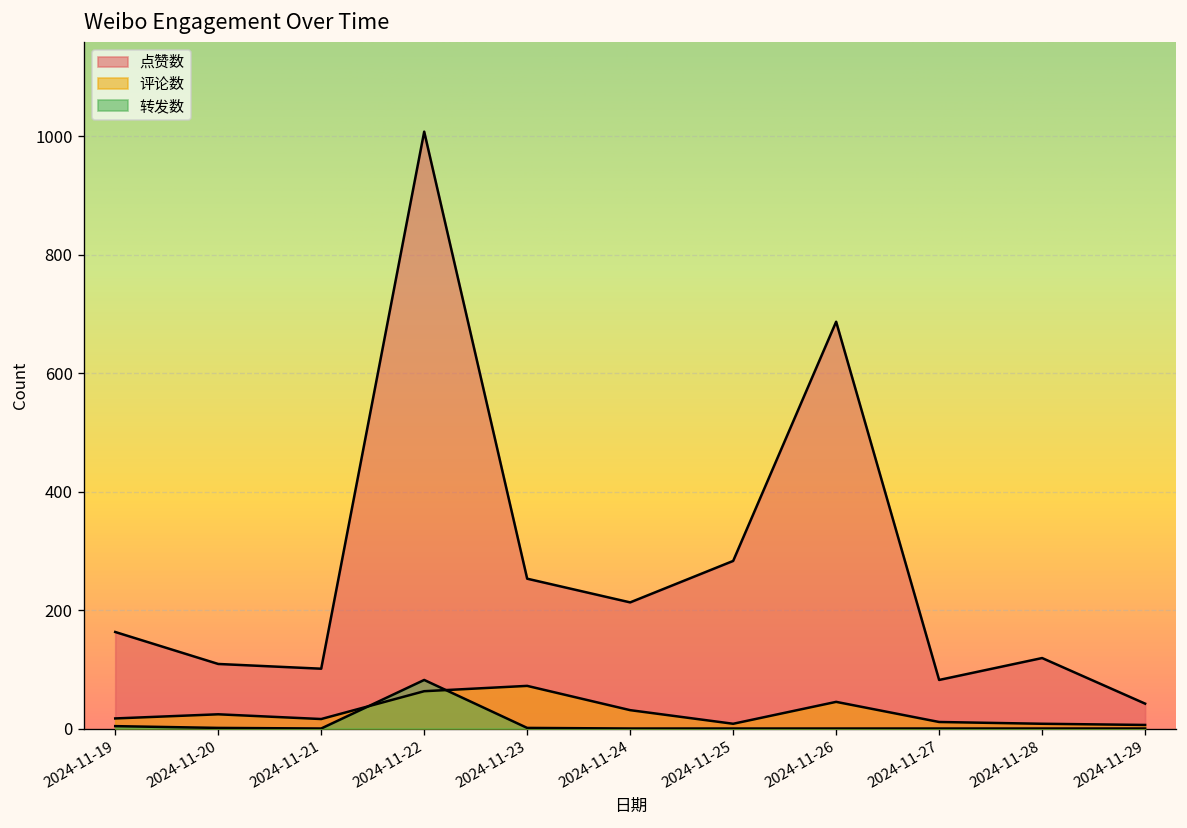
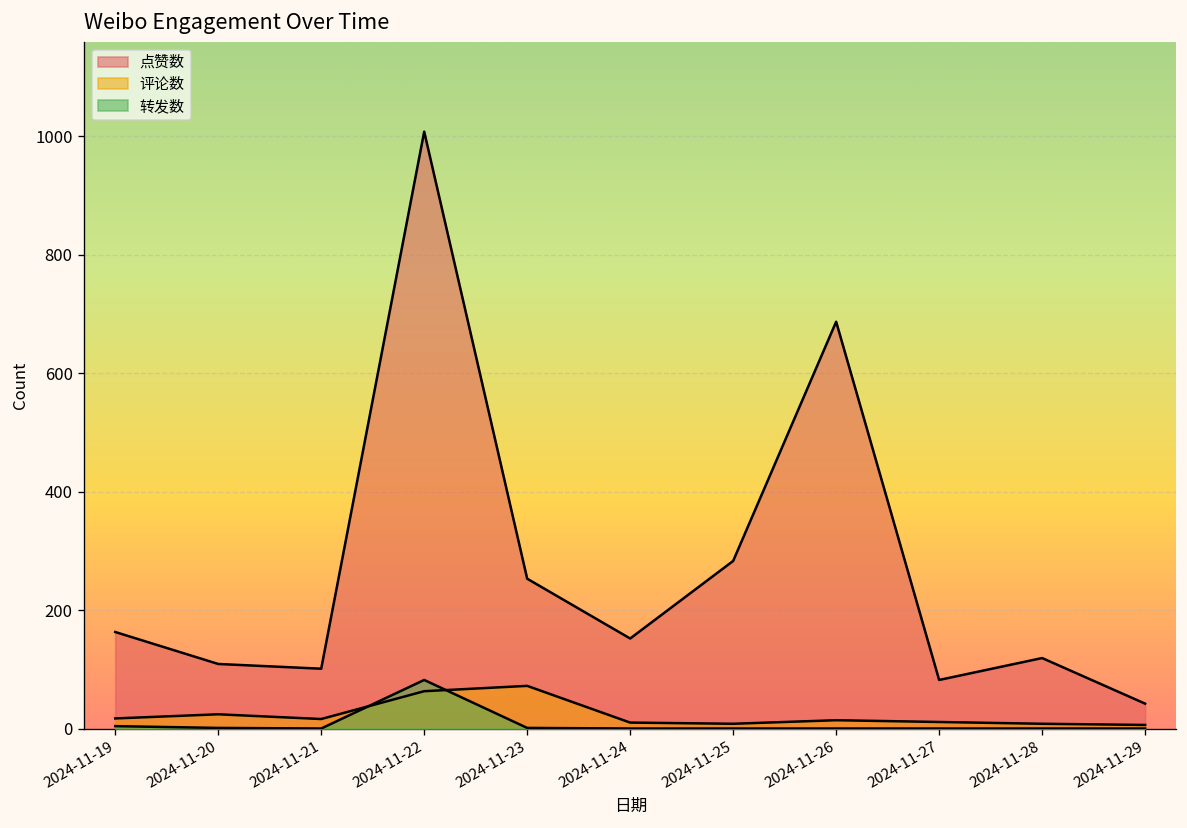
点赞数, 2024-11-24: 210 -> 150
评论数, 2024-11-24: 30 -> 10
评论数, 2024-11-26: 50 -> 10
